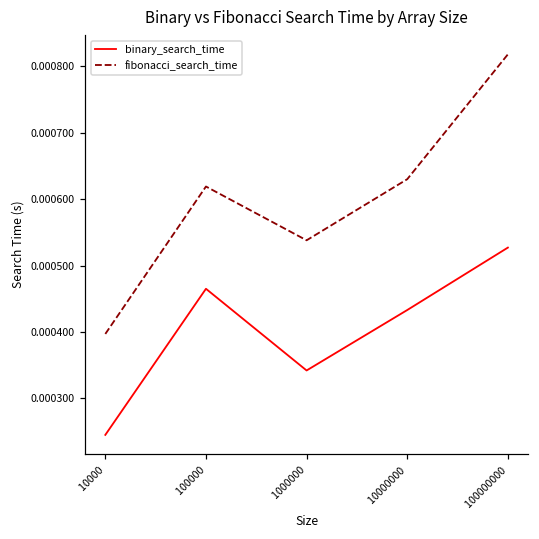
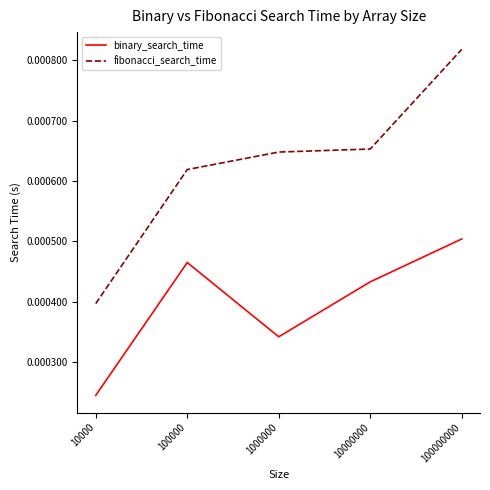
fibonacci_search_time, 1000000: 0.00054 -> 0.00065
fibonacci_search_time, 10000000: 0.00063 -> 0.00065
binary_search_time, 100000000: 0.00053 -> 0.00050
